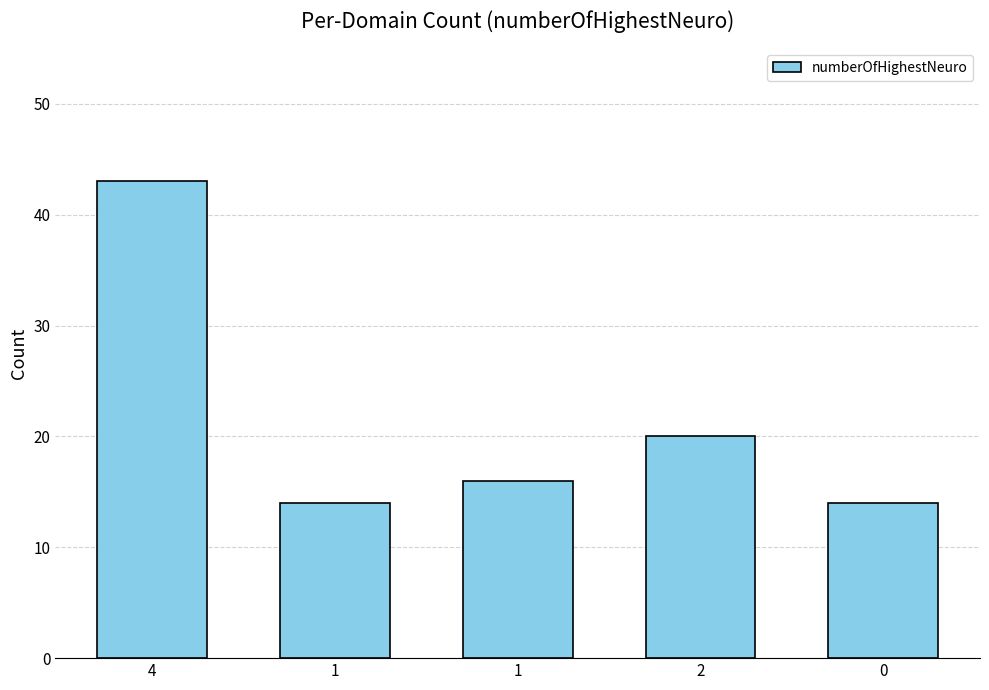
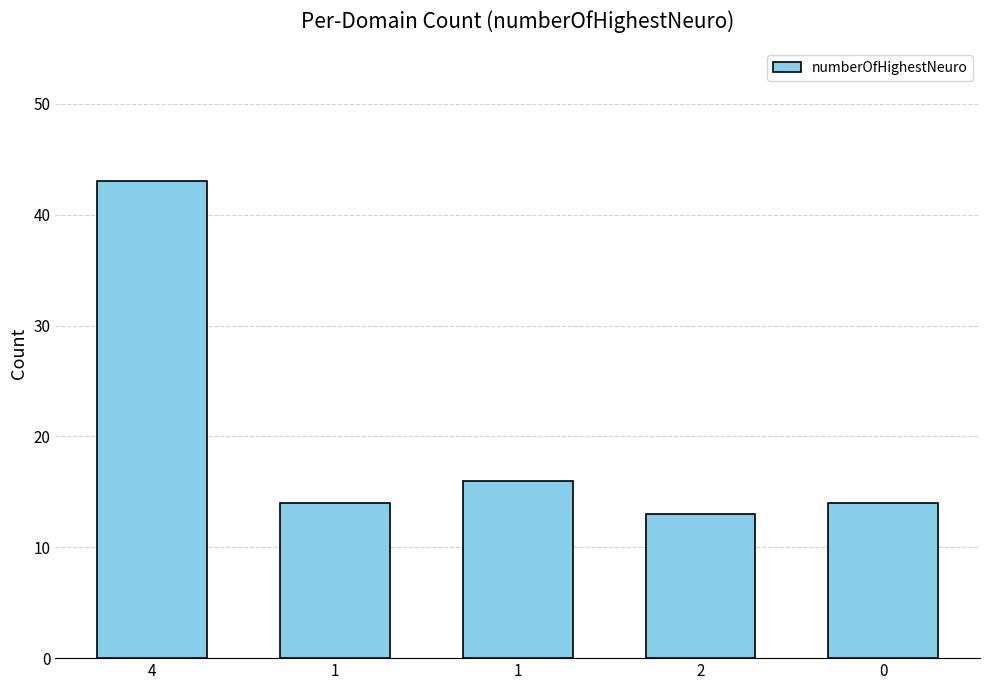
2: 20 -> 13
